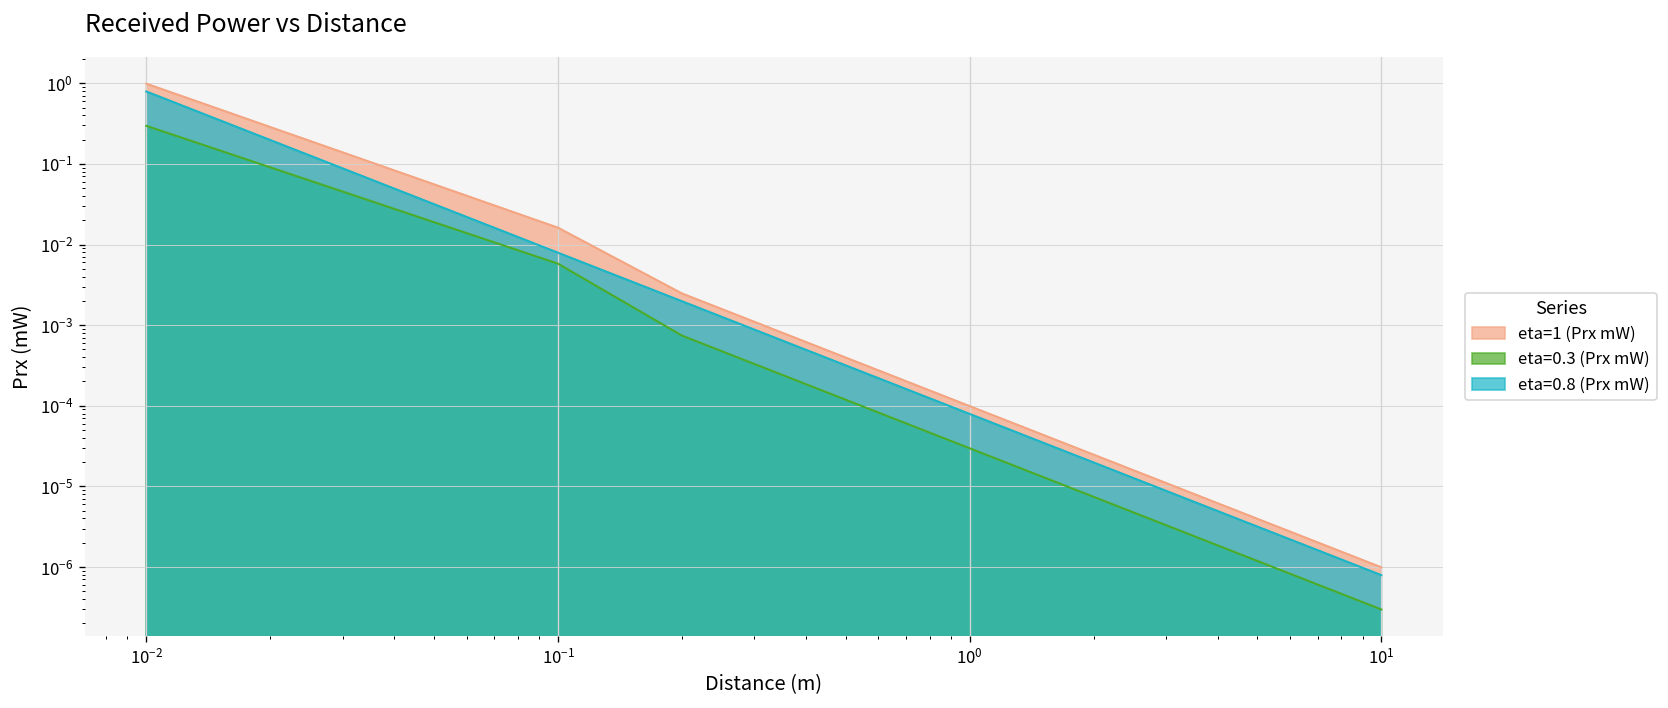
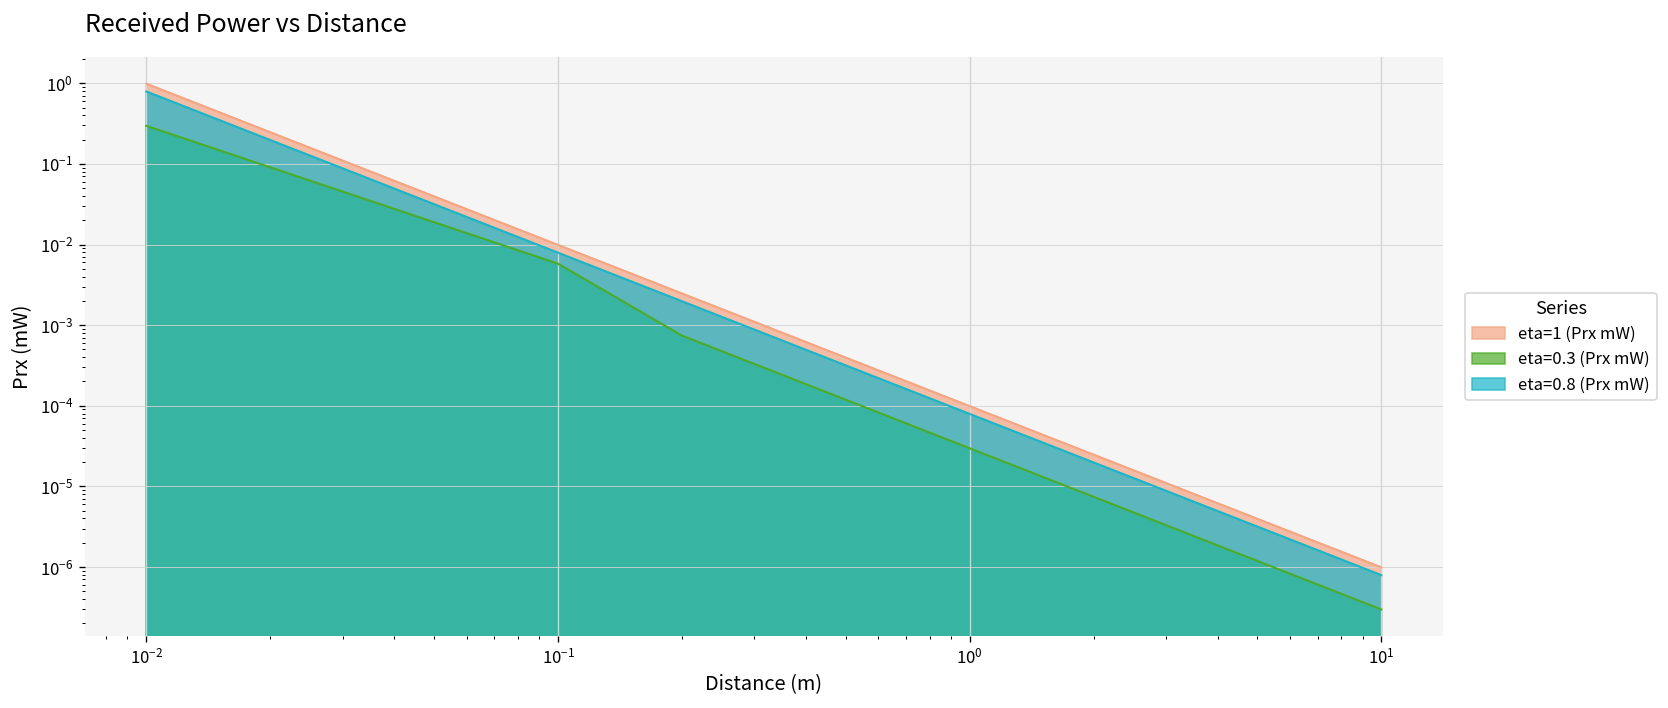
eta=1 (Prx mW), 10^-1: 0.016 -> 0.010
